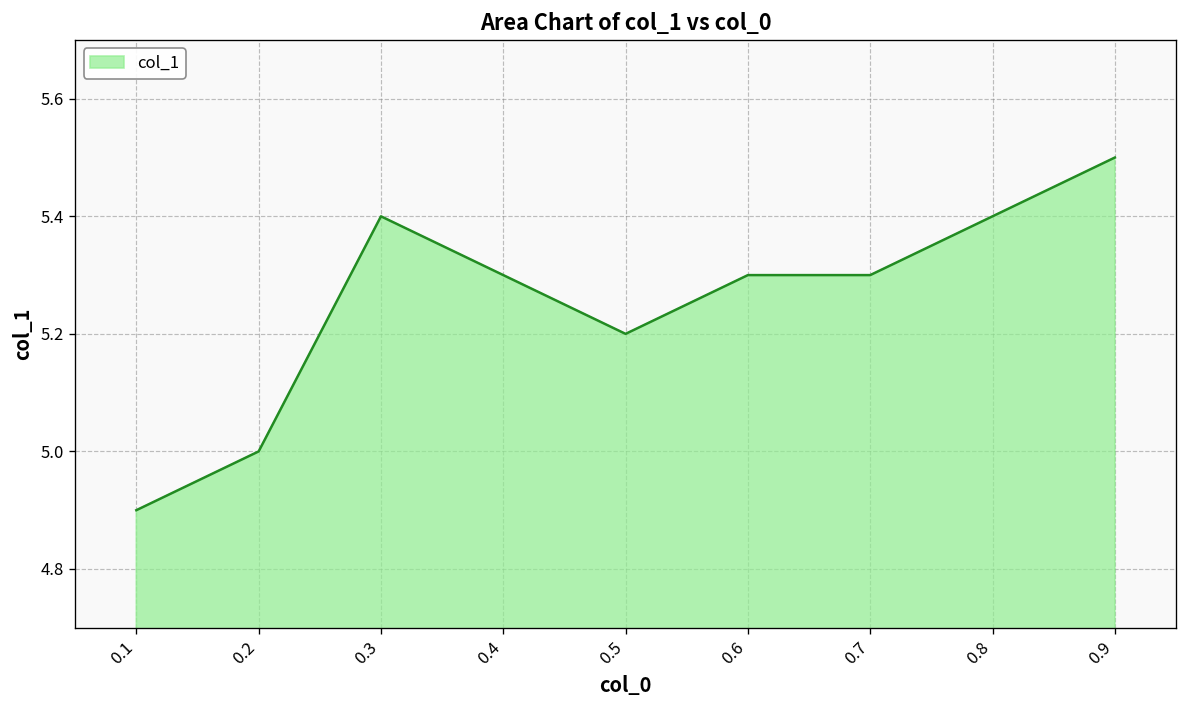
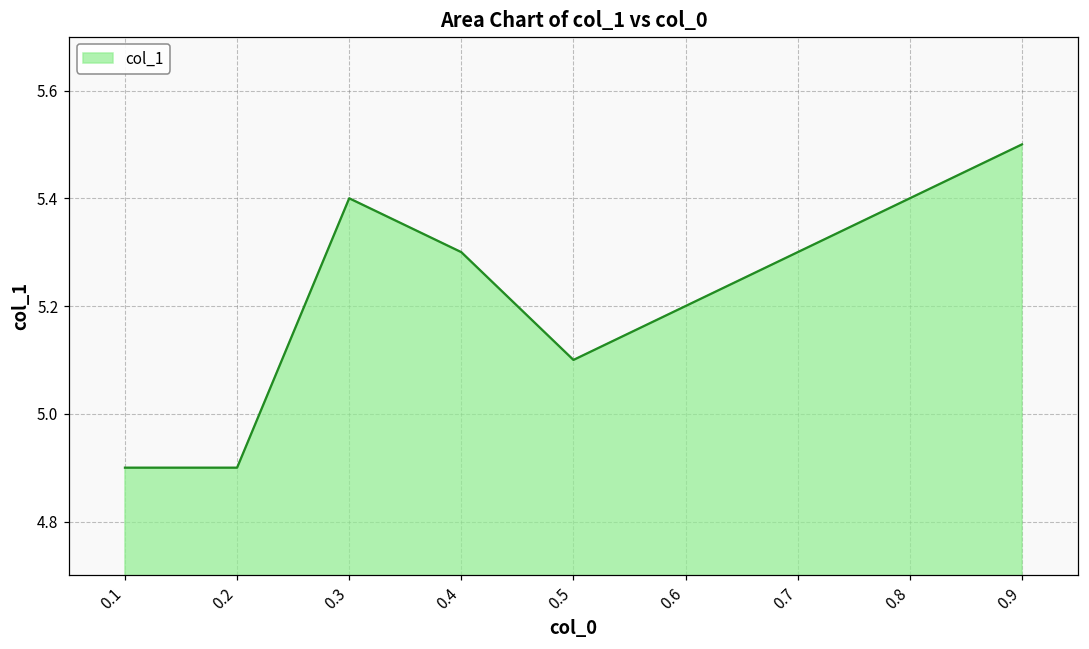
0.2: 5.0 -> 4.9
0.5: 5.2 -> 5.1
0.6: 5.3 -> 5.2
